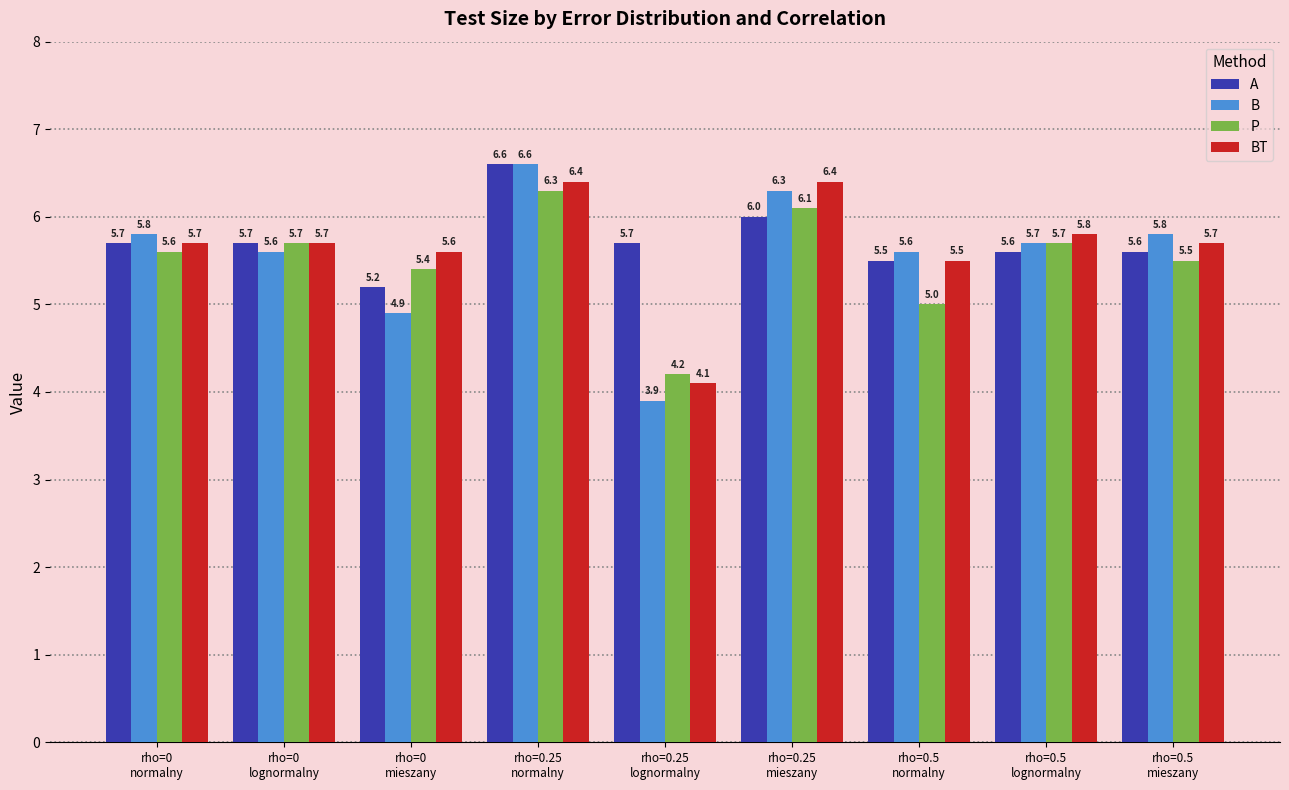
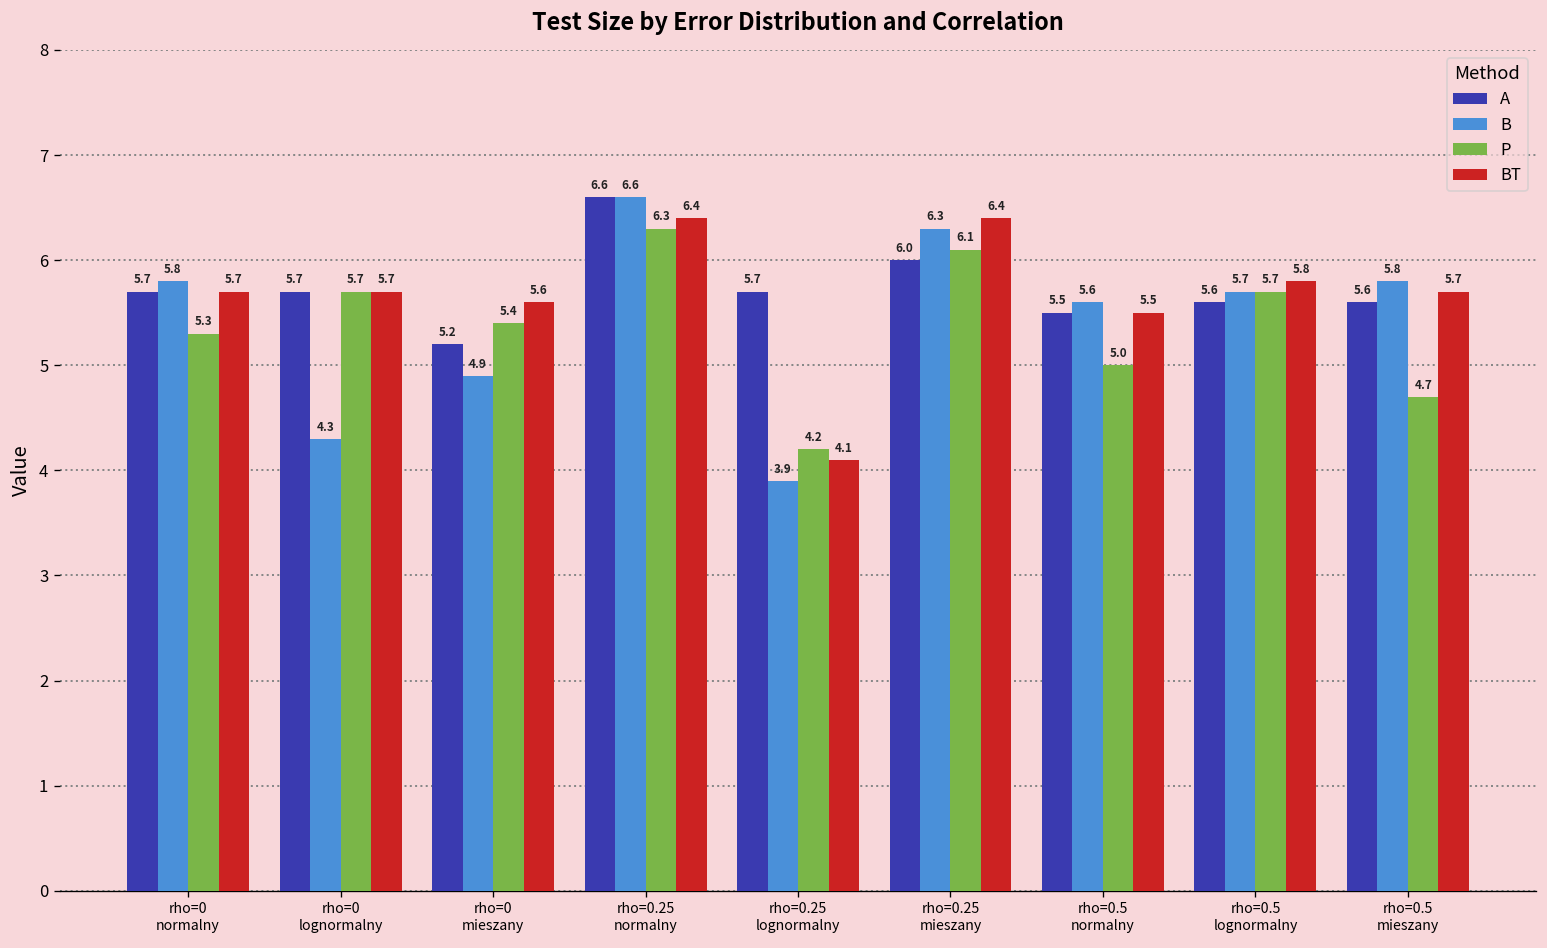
P, rho=0 normalny: 5.6 -> 5.3
B, rho=0 lognormalny: 5.6 -> 4.3
P, rho=0.5 mieszany: 5.5 -> 4.7
